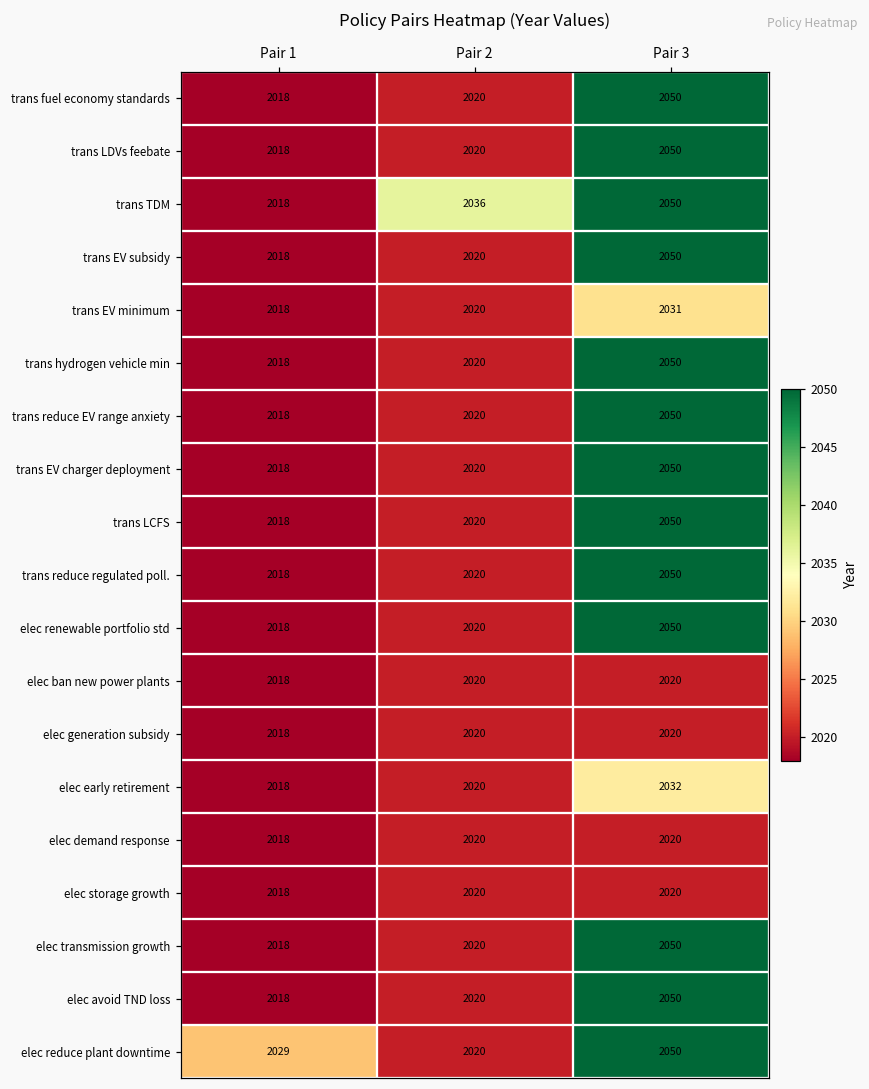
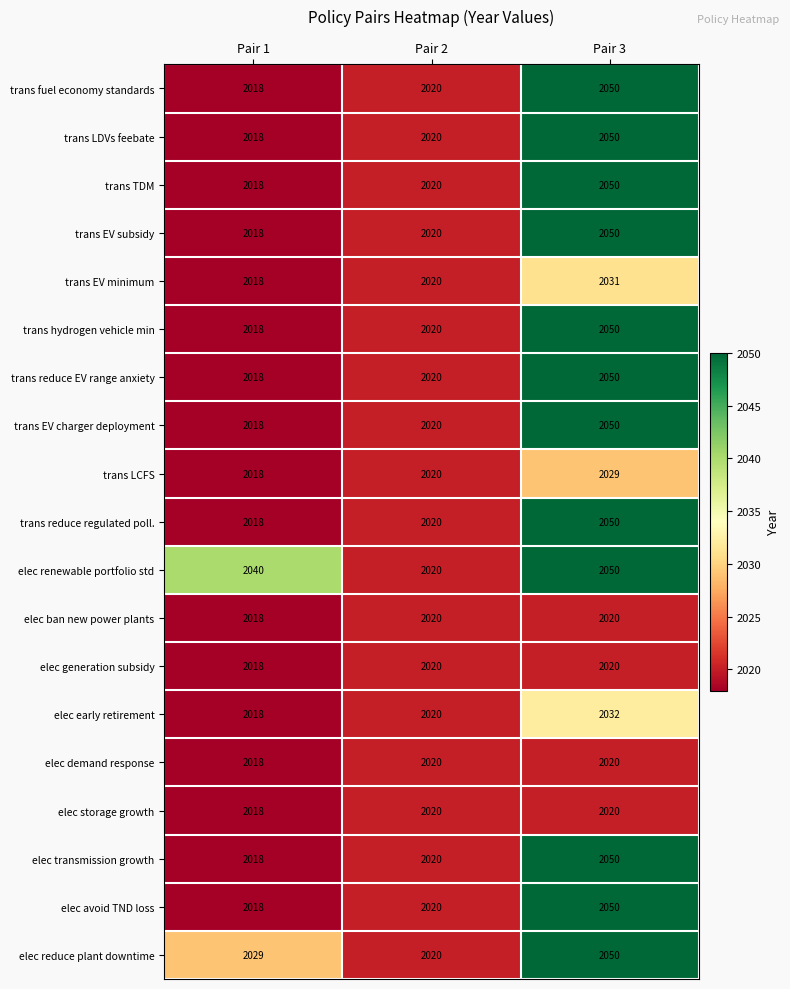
trans TDM, Pair 2: 2036 -> 2020
trans LCFS, Pair 3: 2050 -> 2029
elec renewable portfolio std, Pair 1: 2018 -> 2040
